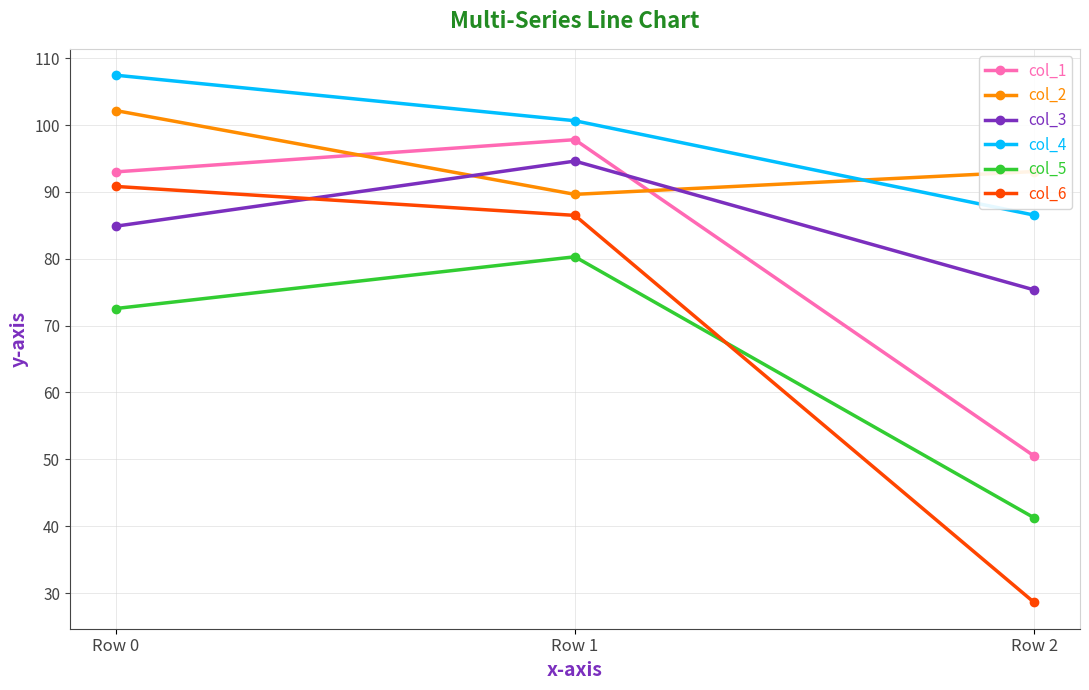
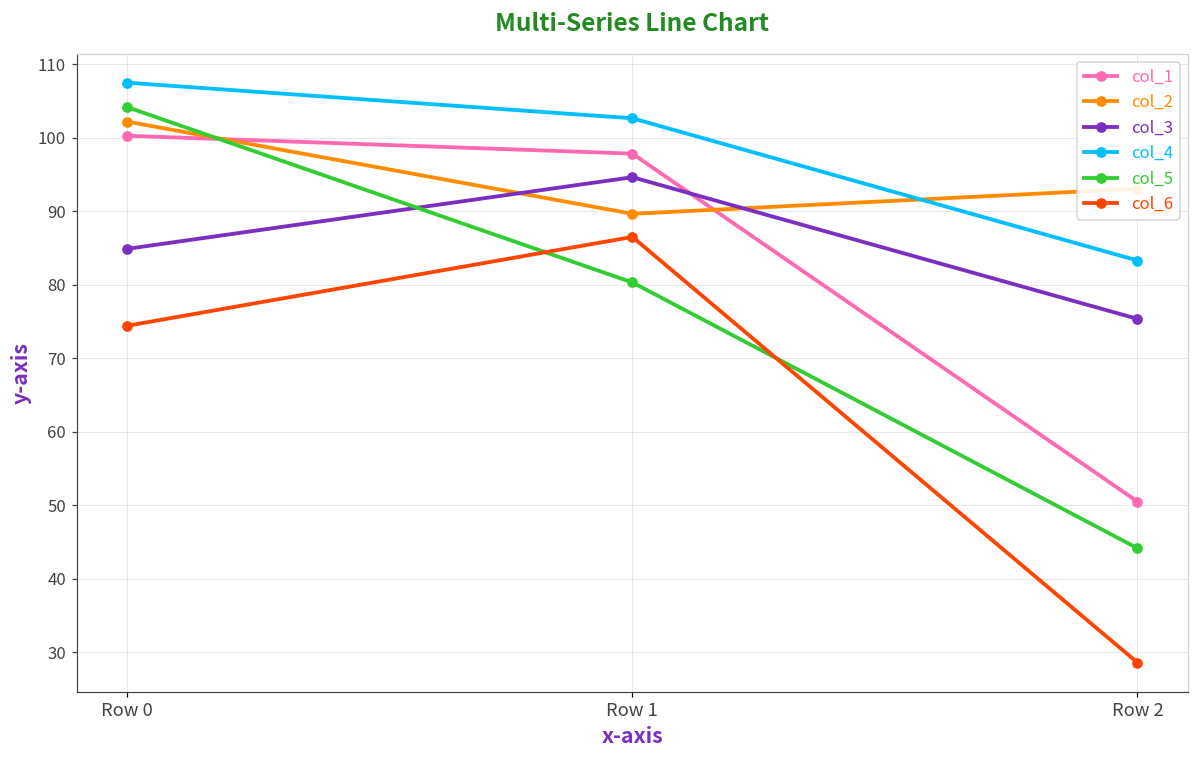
col_1, Row 0: 93 -> 100
col_5, Row 0: 73 -> 104
col_6, Row 0: 91 -> 74
col_4, Row 1: 101 -> 103
col_4, Row 2: 87 -> 83
col_5, Row 2: 41 -> 44
